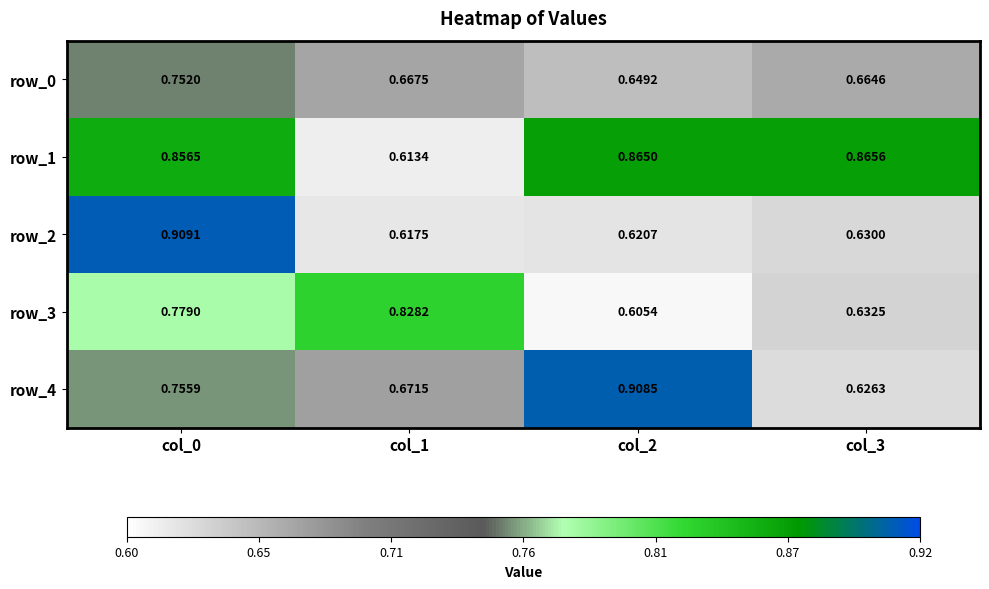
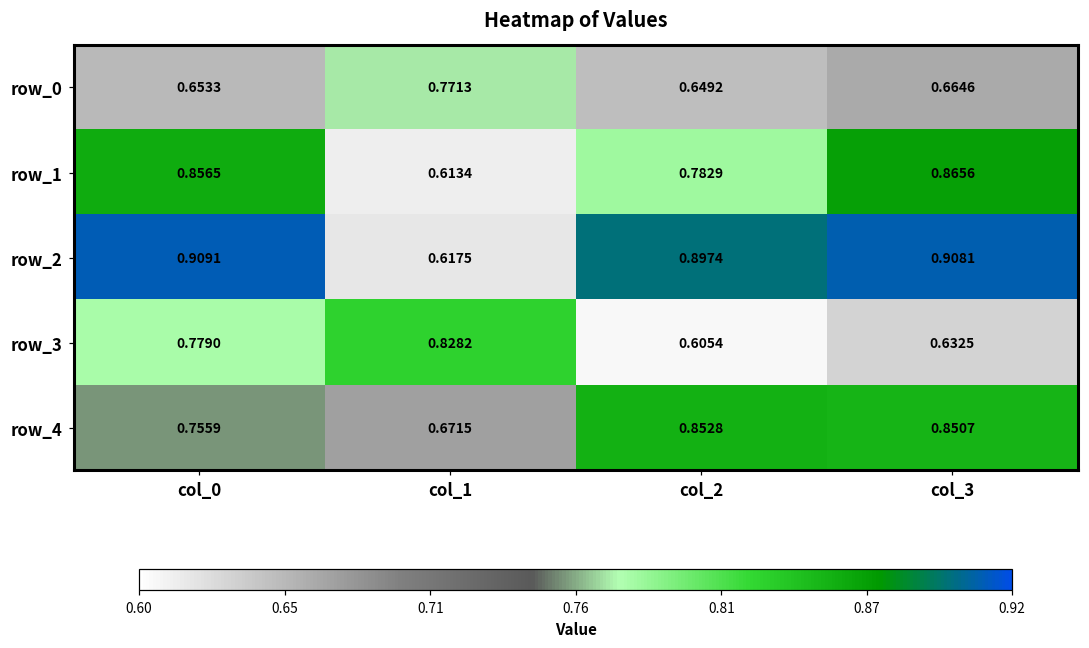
row_0, col_0: 0.7520 -> 0.6533
row_0, col_1: 0.6675 -> 0.7713
row_1, col_2: 0.8650 -> 0.7829
row_2, col_2: 0.6207 -> 0.8974
row_2, col_3: 0.6300 -> 0.9081
row_4, col_2: 0.9085 -> 0.8528
row_4, col_3: 0.6263 -> 0.8507
